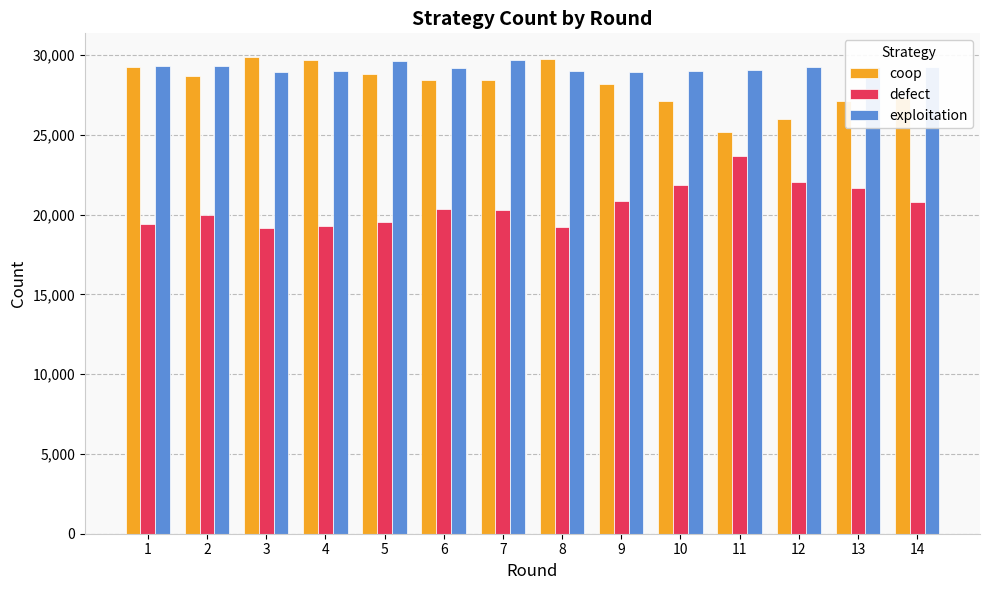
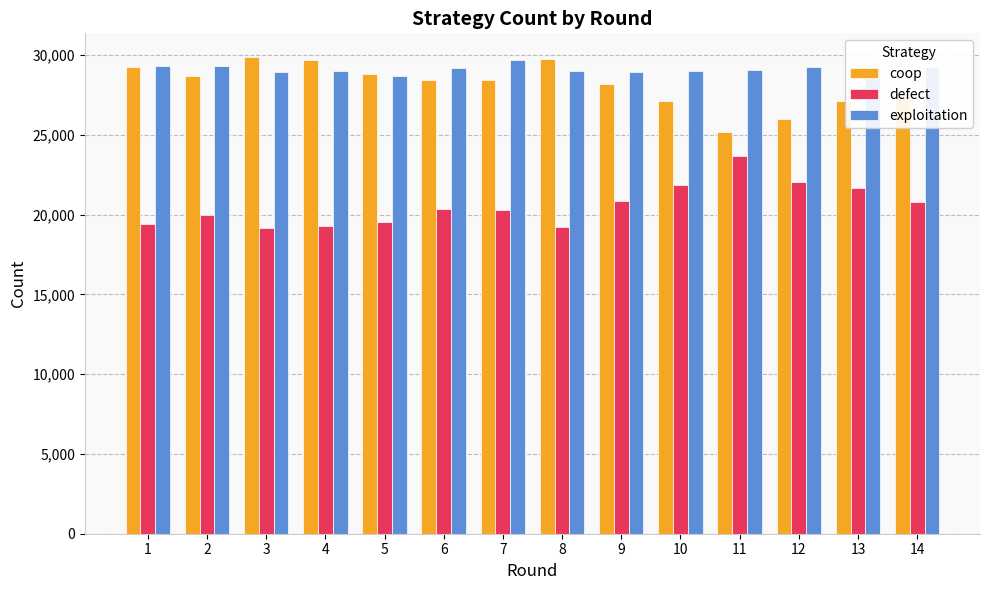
exploitation, 5: 29,600 -> 28,700
